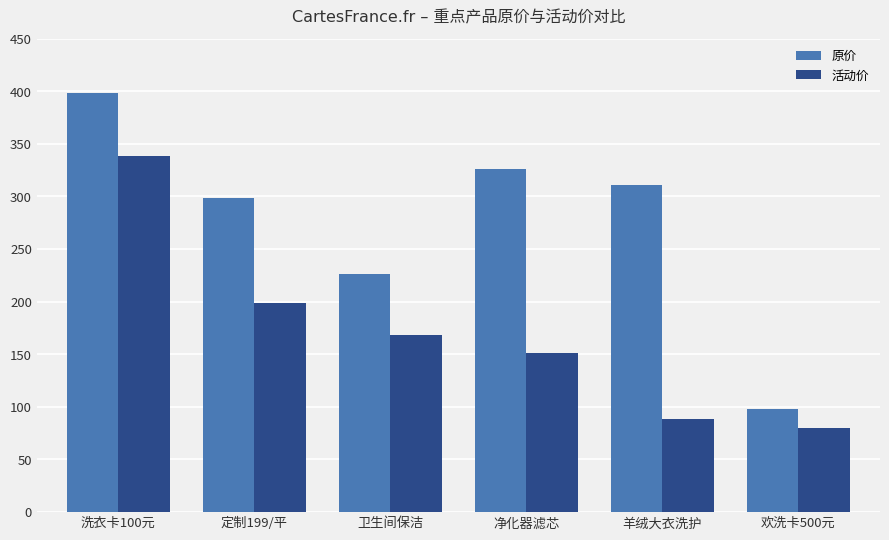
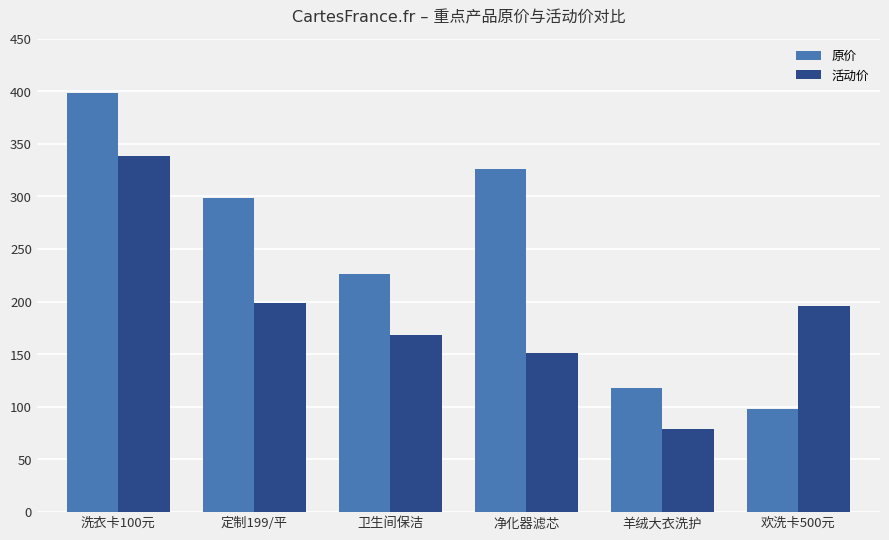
原价, 羊绒大衣洗护: 311 -> 118
活动价, 羊绒大衣洗护: 89 -> 79
活动价, 欢洗卡500元: 80 -> 196
